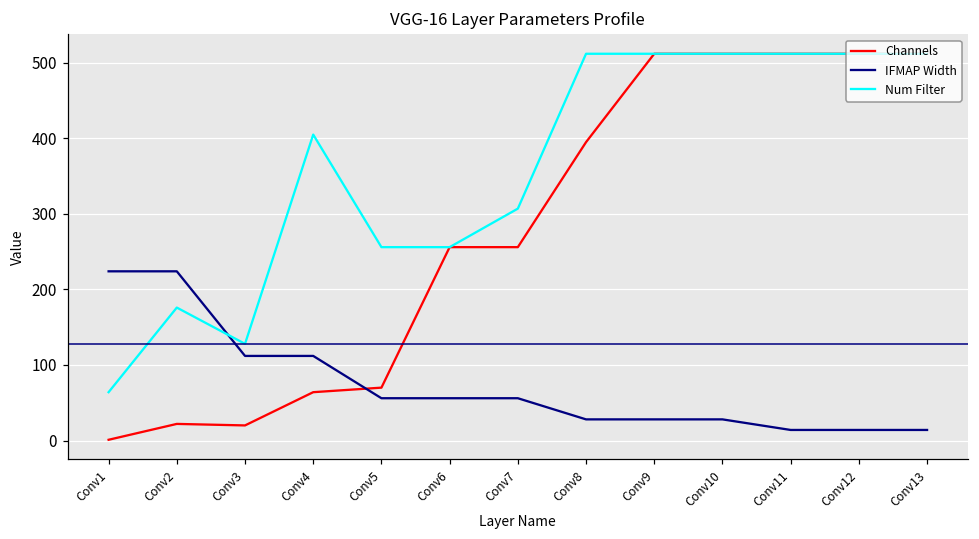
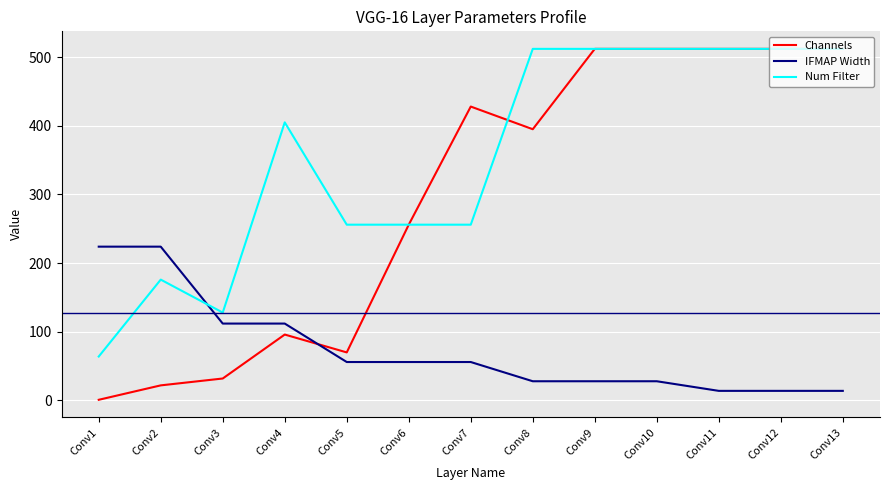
Channels, Conv3: 20 -> 30
Channels, Conv4: 60 -> 100
Channels, Conv7: 260 -> 430
Num Filter, Conv7: 310 -> 260
